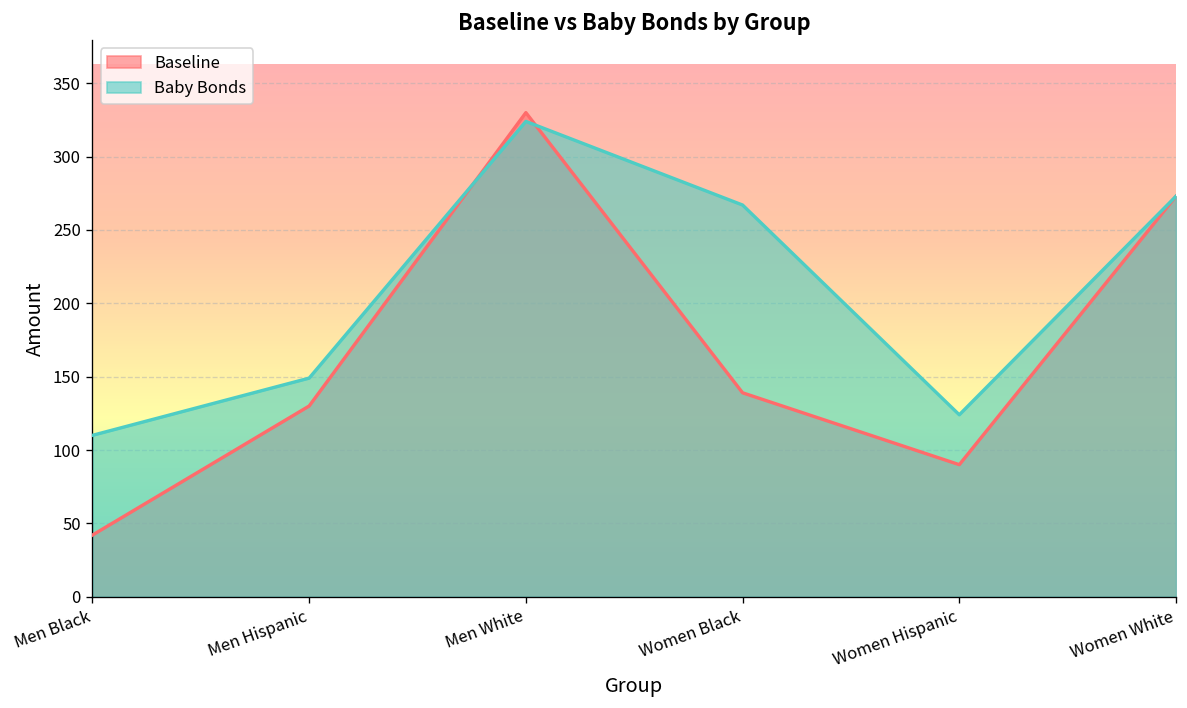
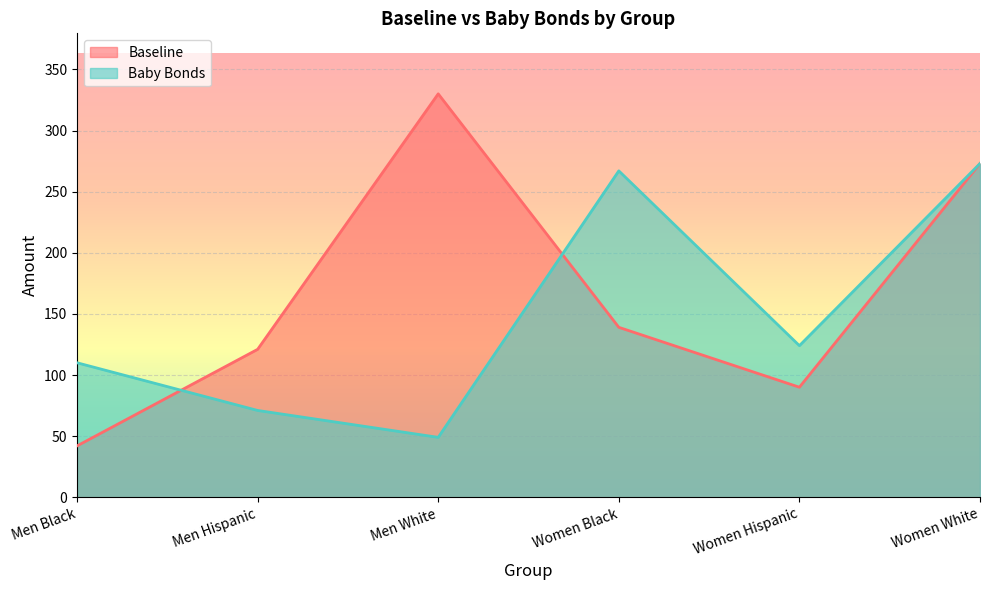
Baseline, Men Hispanic: 130 -> 121
Baby Bonds, Men Hispanic: 149 -> 71
Baby Bonds, Men White: 324 -> 49
